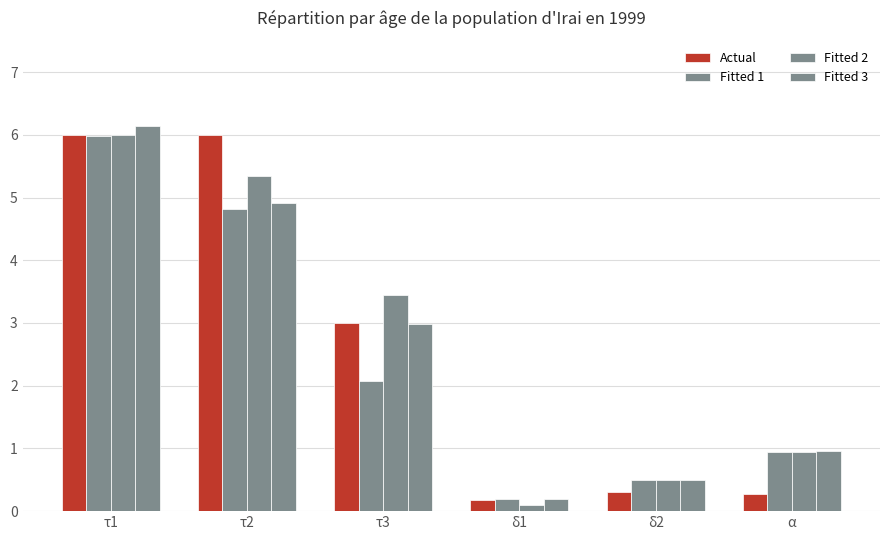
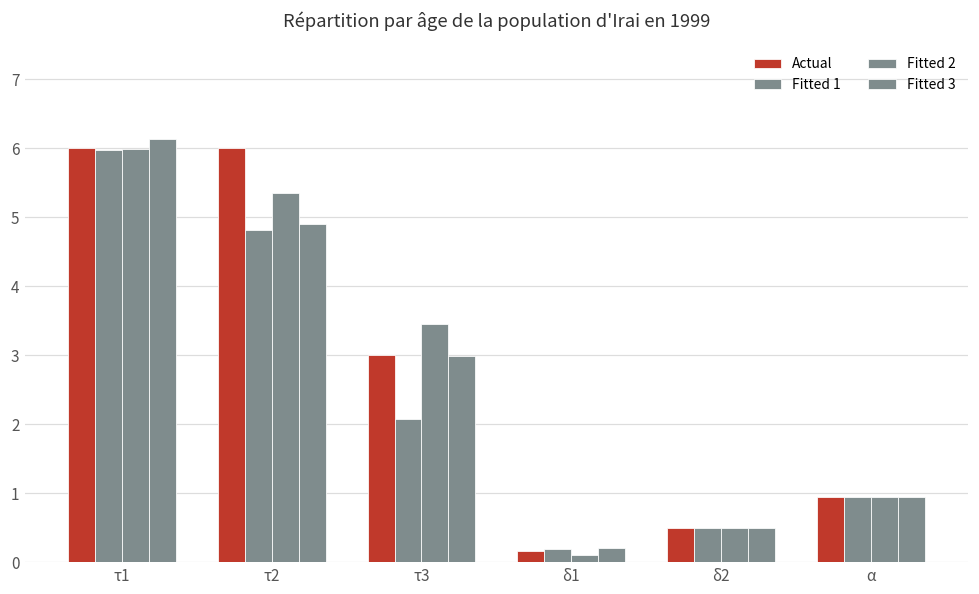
Actual, δ2: 0.3 -> 0.5
Actual, α: 0.3 -> 1.0
